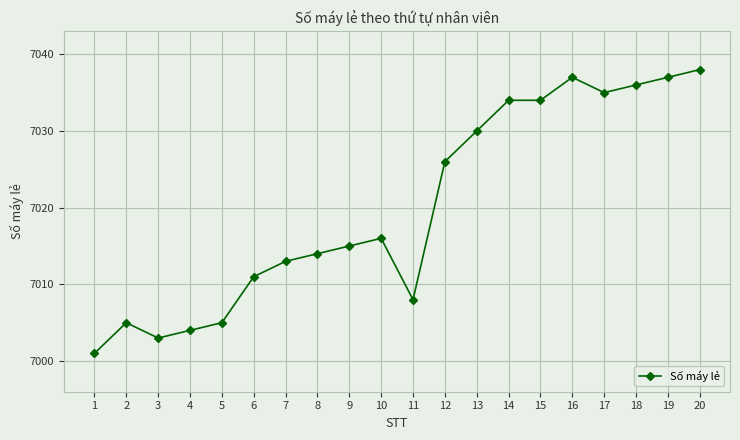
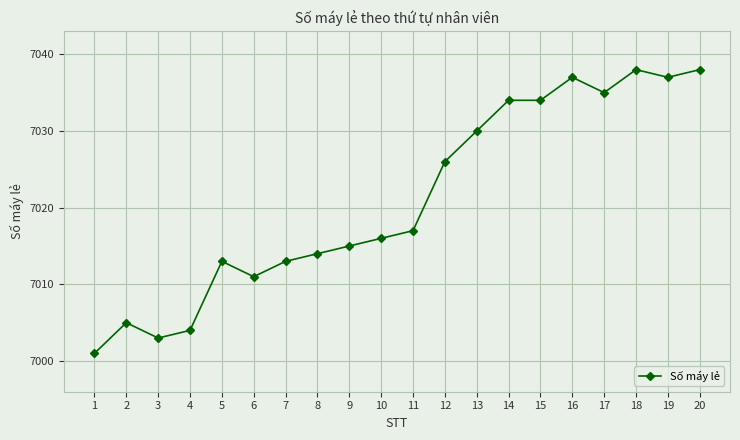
5: 7005 -> 7013
11: 7008 -> 7017
18: 7036 -> 7038
